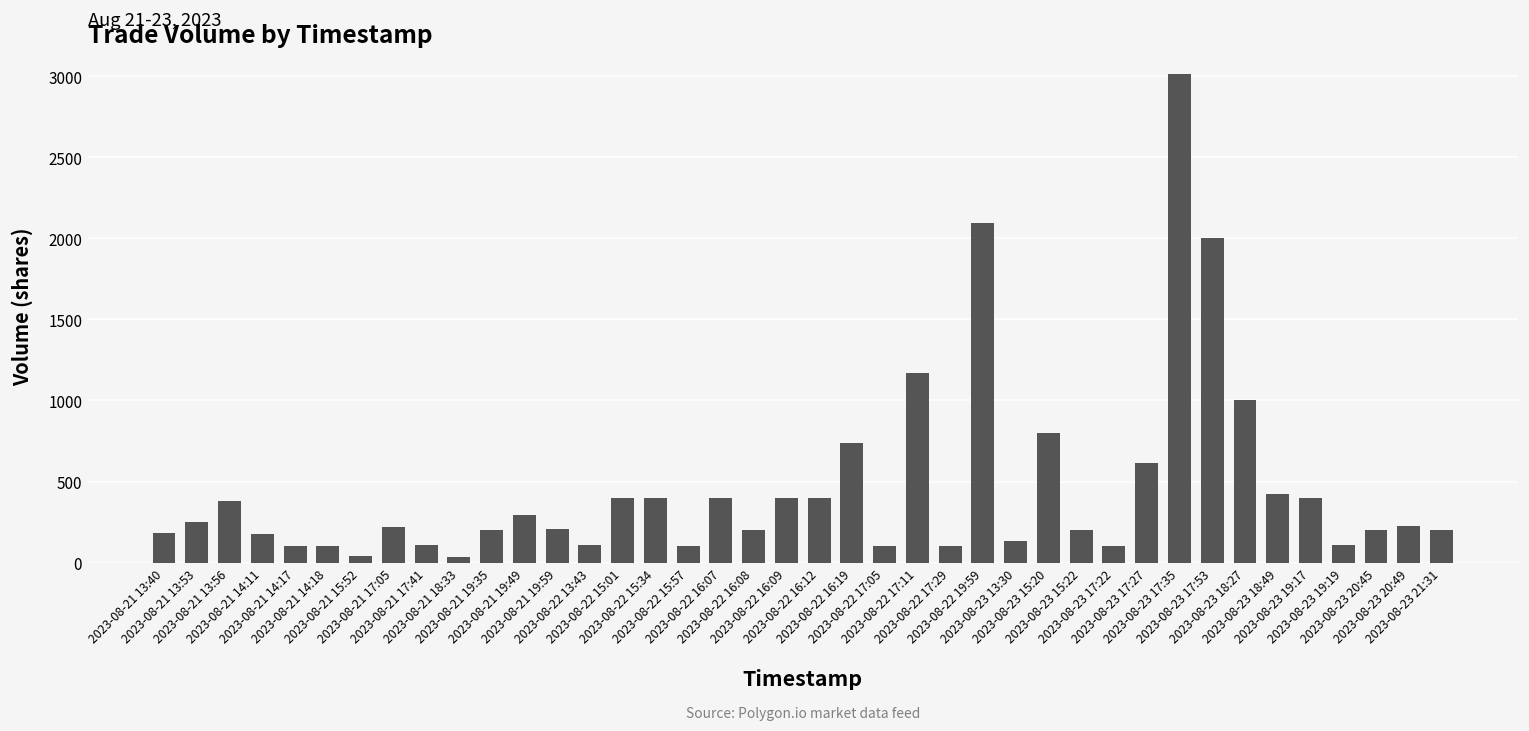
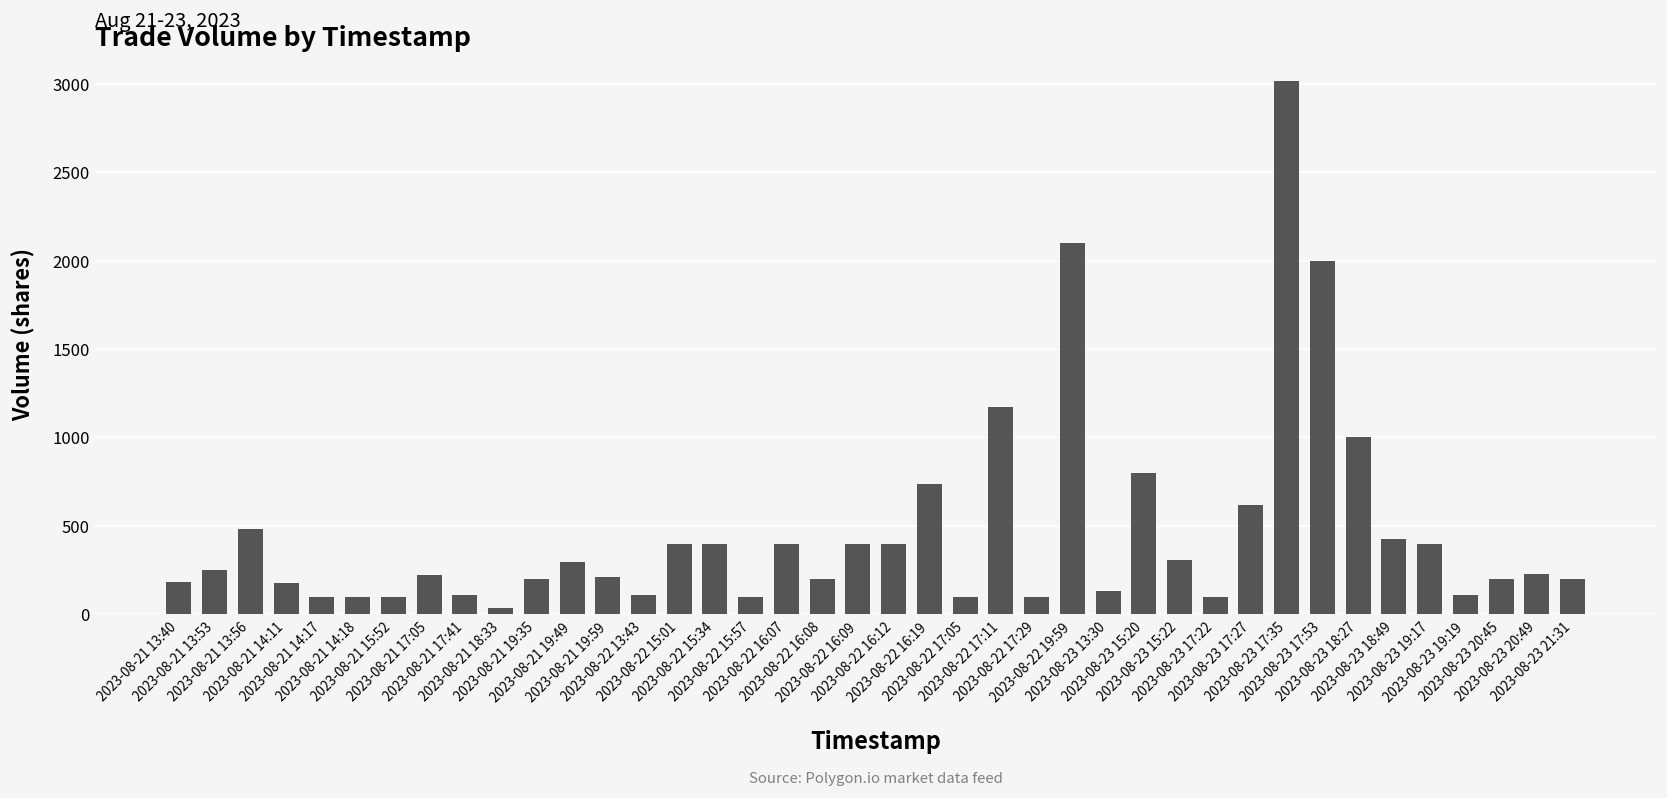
2023-08-21 13:56: 380 -> 480
2023-08-21 15:52: 40 -> 100
2023-08-23 15:22: 200 -> 310
